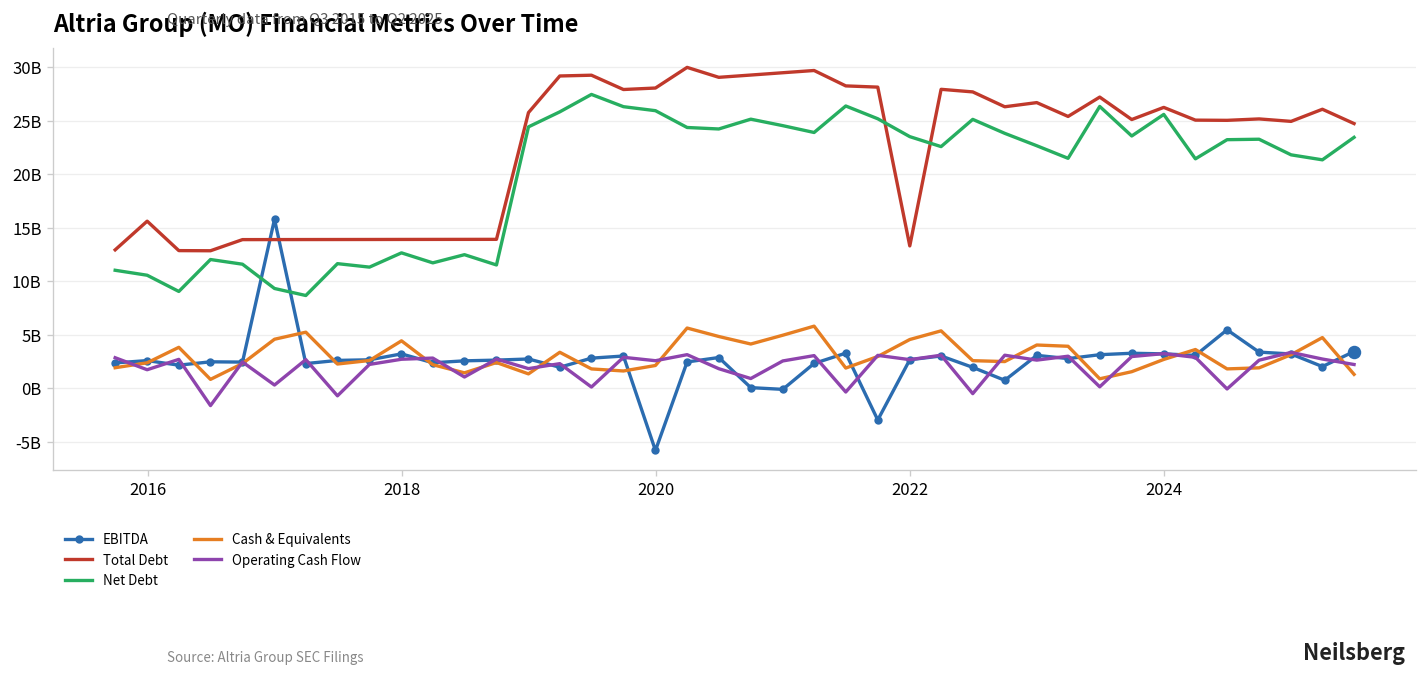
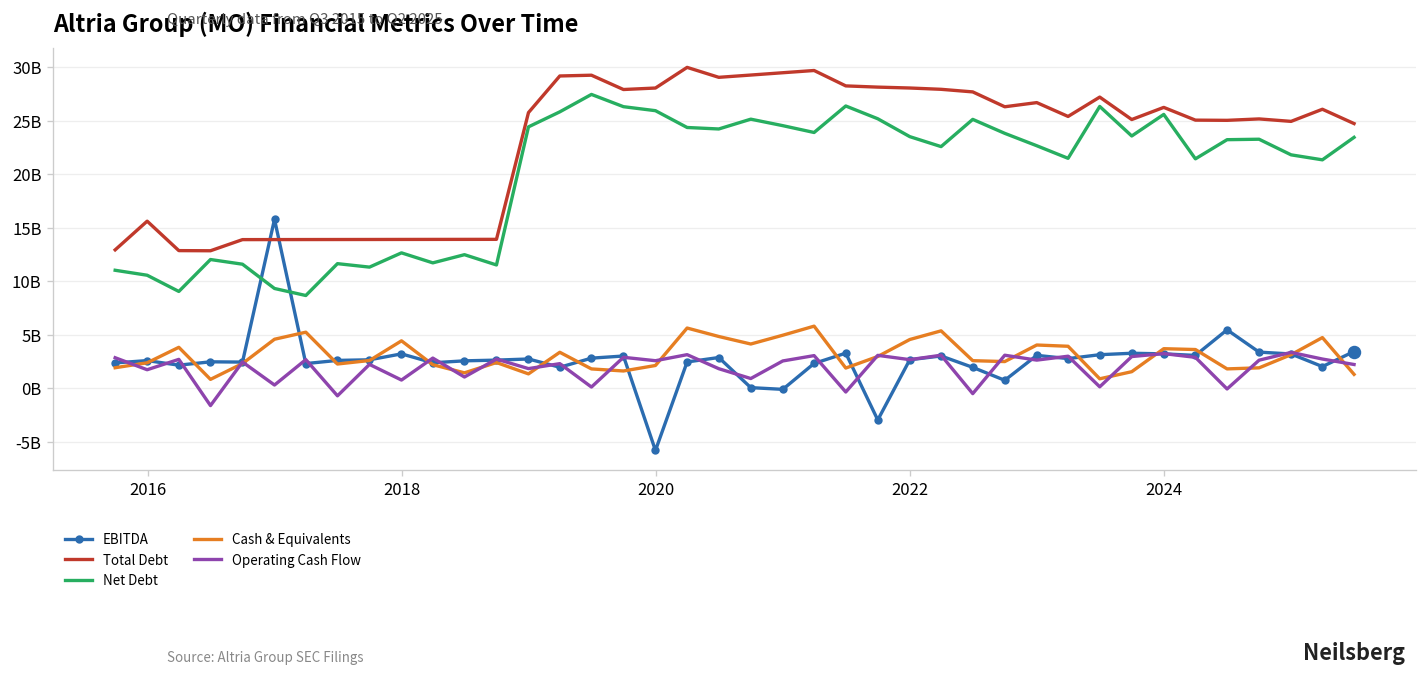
Operating Cash Flow, 2018: 3000000000 -> 1000000000
Total Debt, 2022: 13000000000 -> 28000000000
Cash & Equivalents, 2024: 3000000000 -> 4000000000
